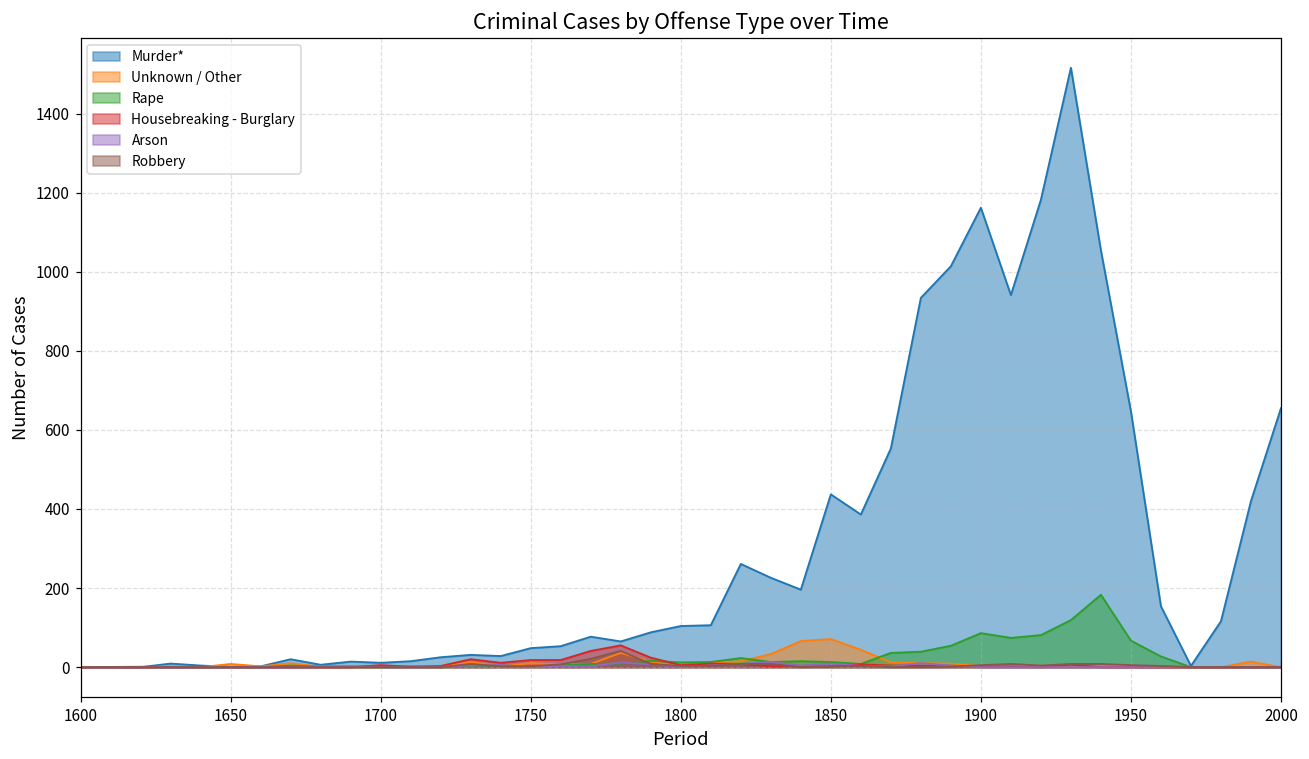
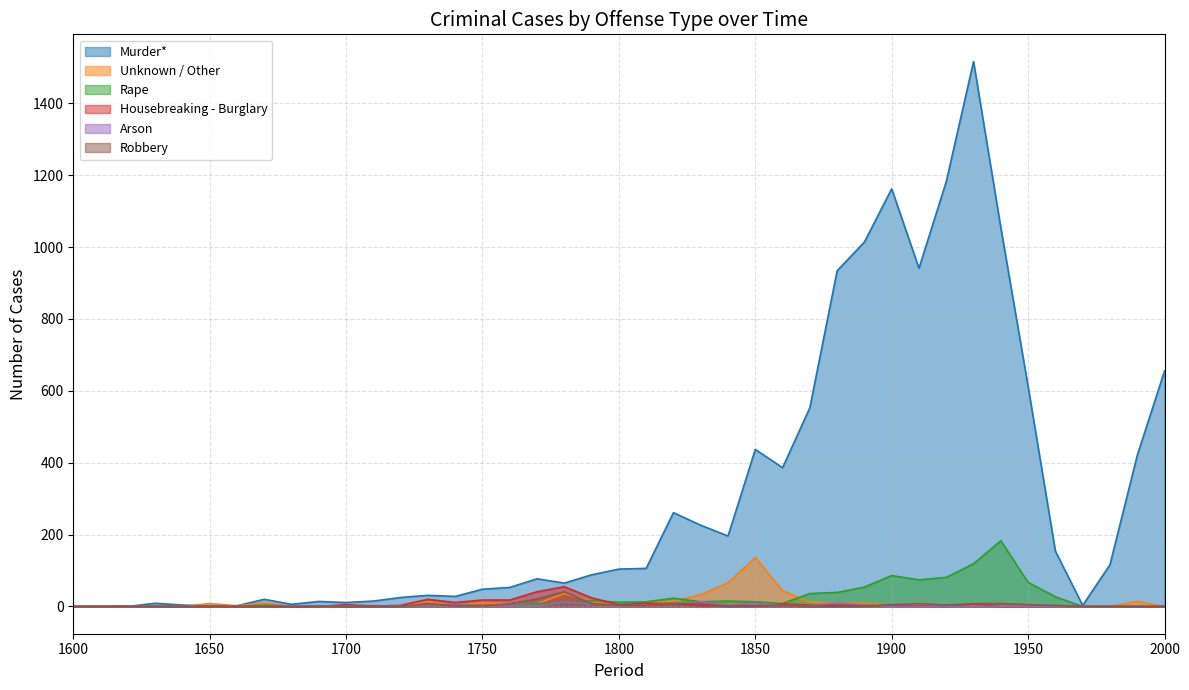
Unknown / Other, 1850: 70 -> 140
Murder*, 1950: 650 -> 610
